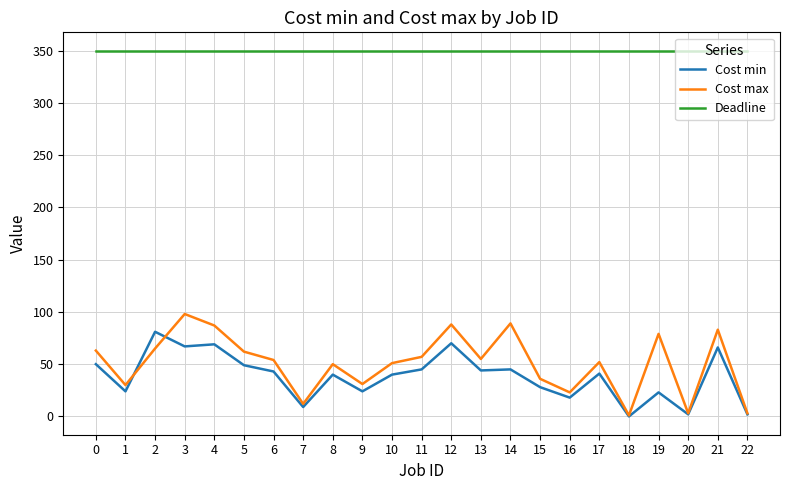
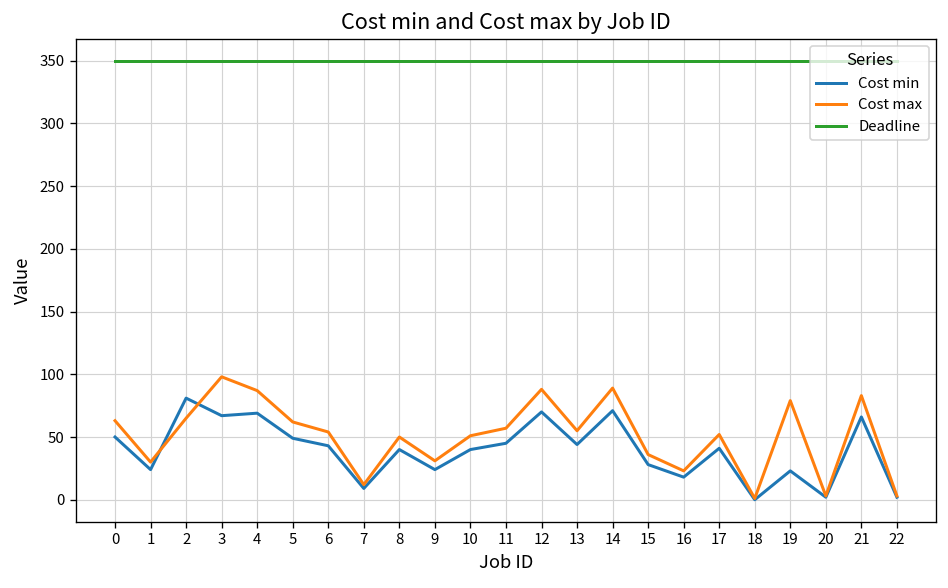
Cost min, 14: 45 -> 71
